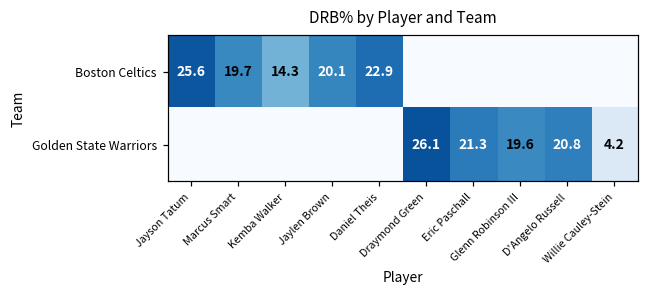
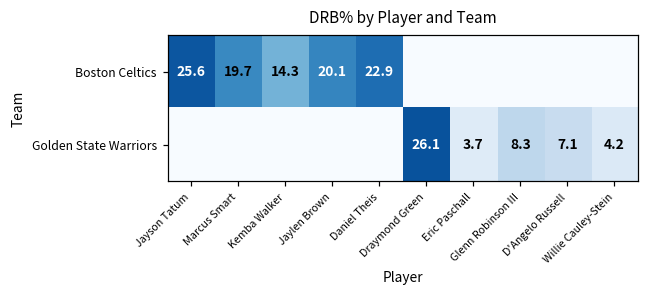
Golden State Warriors, Eric Paschall: 21.3 -> 3.7
Golden State Warriors, Glenn Robinson III: 19.6 -> 8.3
Golden State Warriors, D'Angelo Russell: 20.8 -> 7.1
